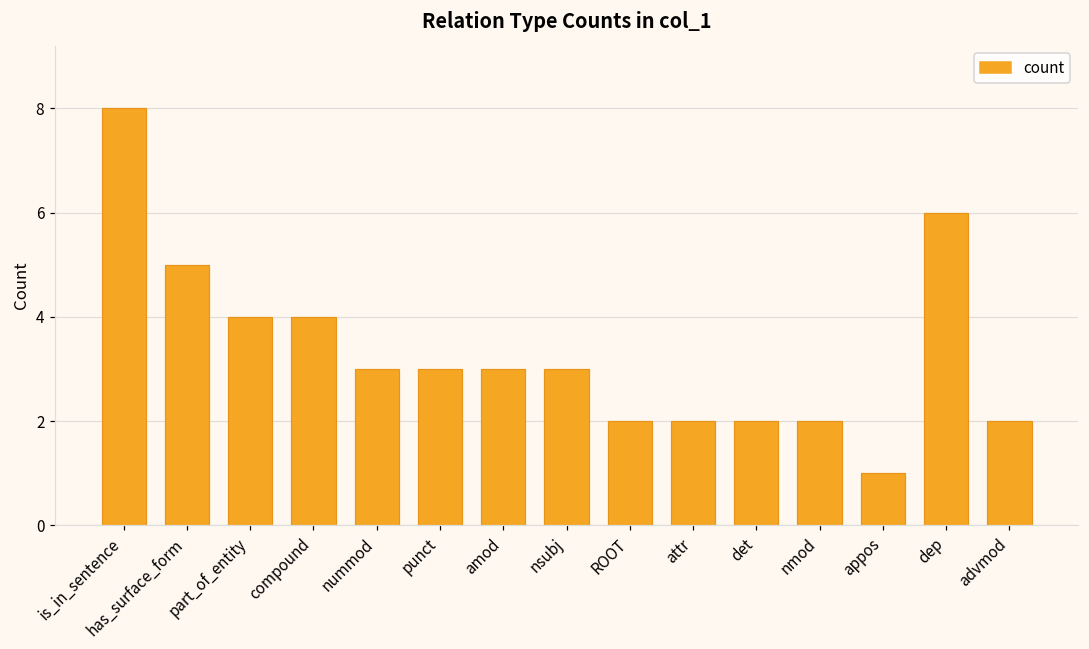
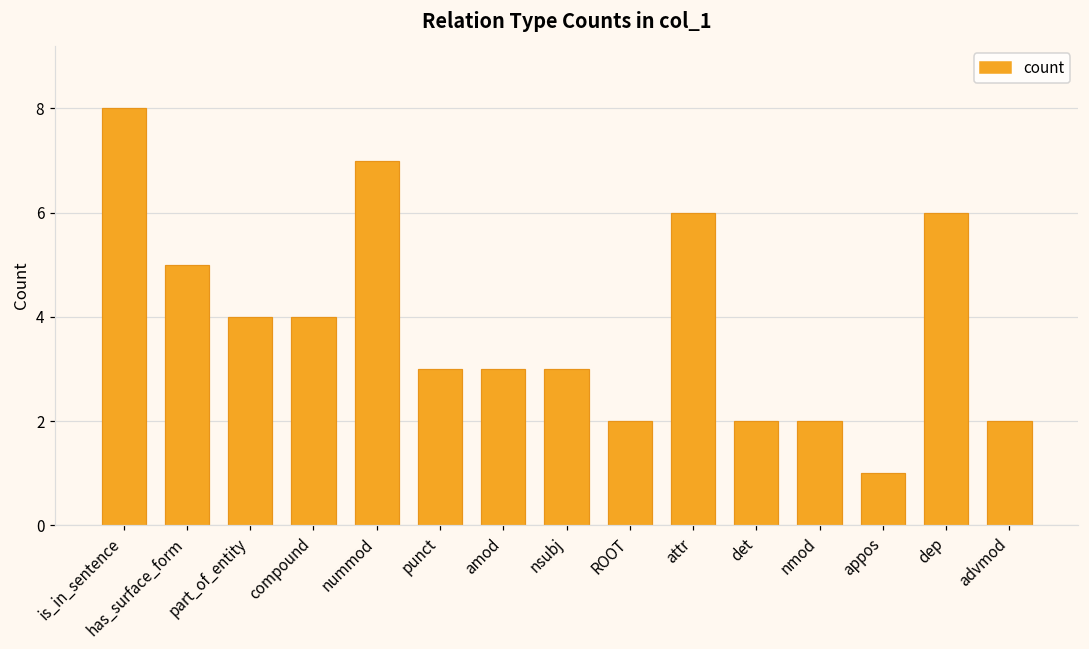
nummod: 3 -> 7
attr: 2 -> 6
